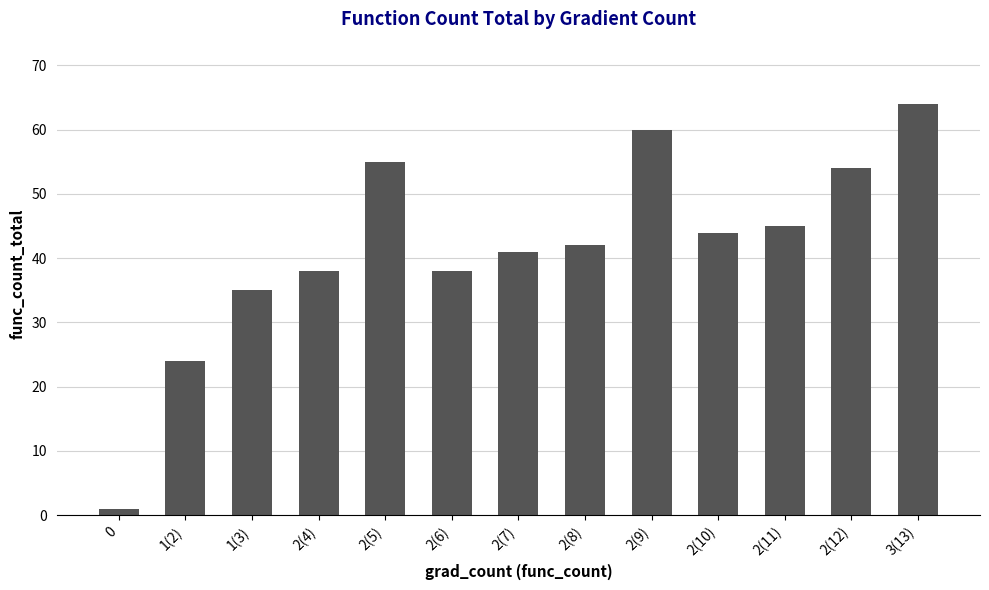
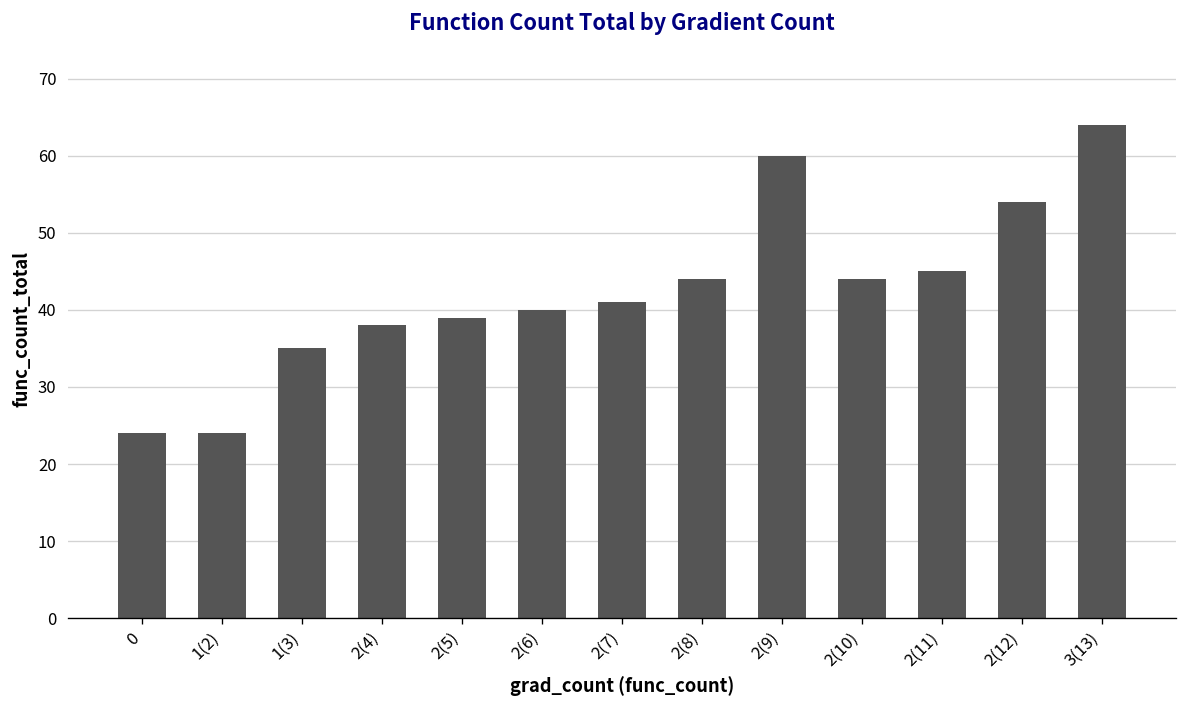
0: 1 -> 24
2(5): 55 -> 39
2(6): 38 -> 40
2(8): 42 -> 44
